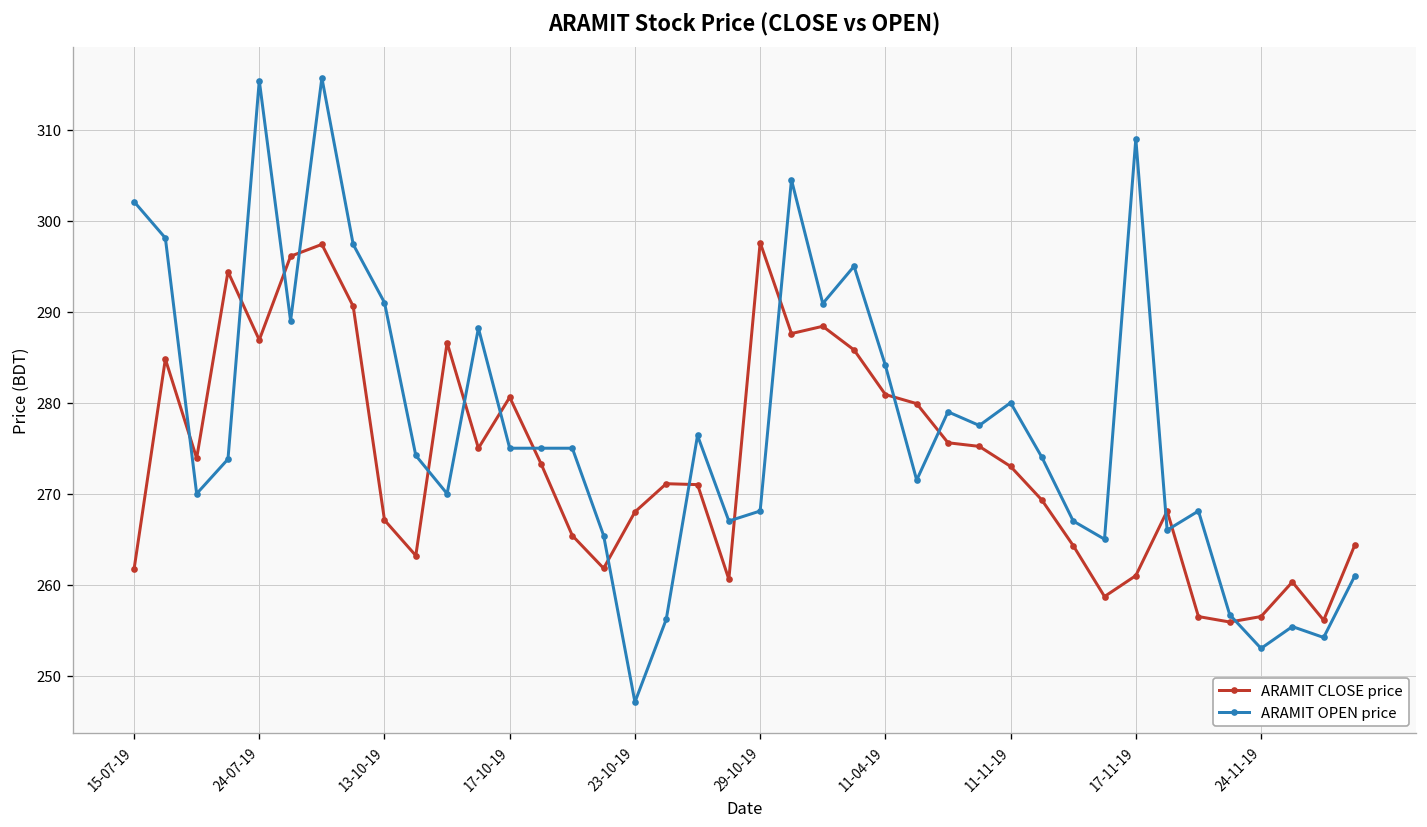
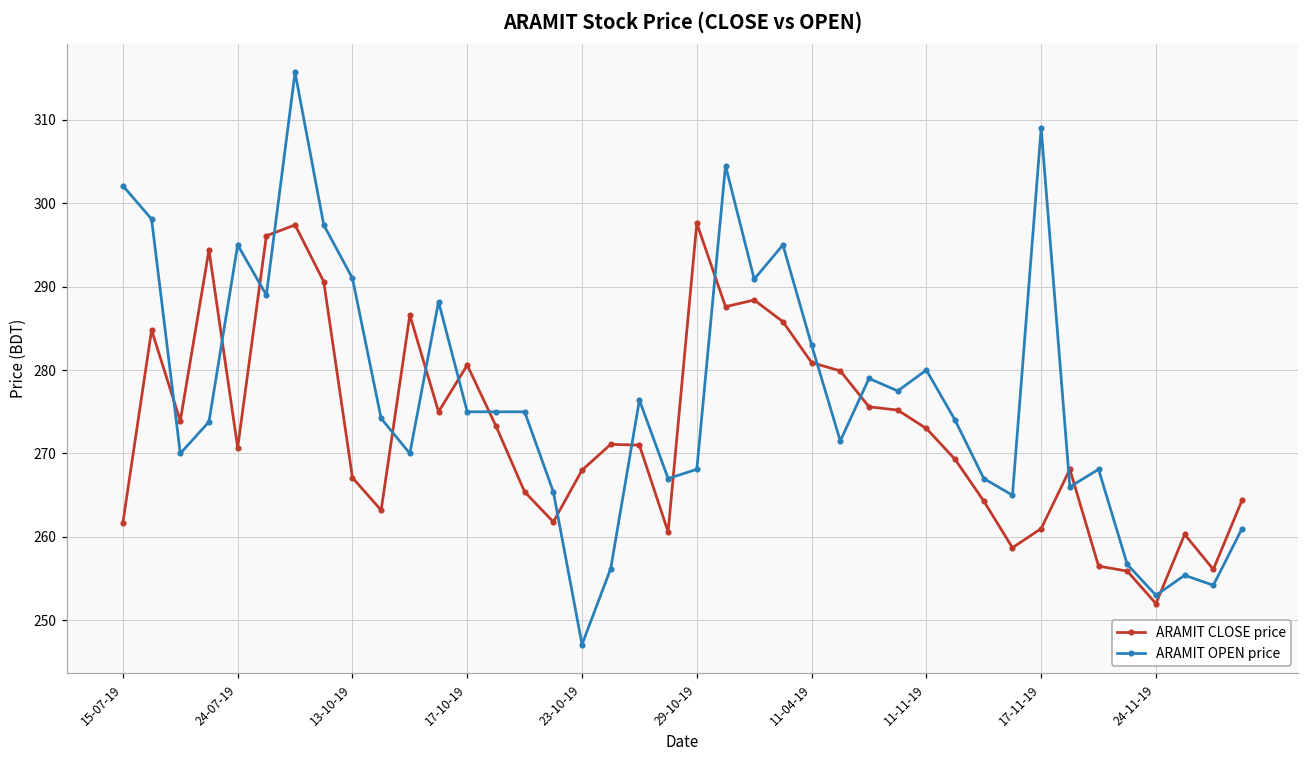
ARAMIT CLOSE price, 24-07-19: 287 -> 271
ARAMIT OPEN price, 24-07-19: 315 -> 295
ARAMIT OPEN price, 11-04-19: 284 -> 283
ARAMIT CLOSE price, 24-11-19: 257 -> 252
